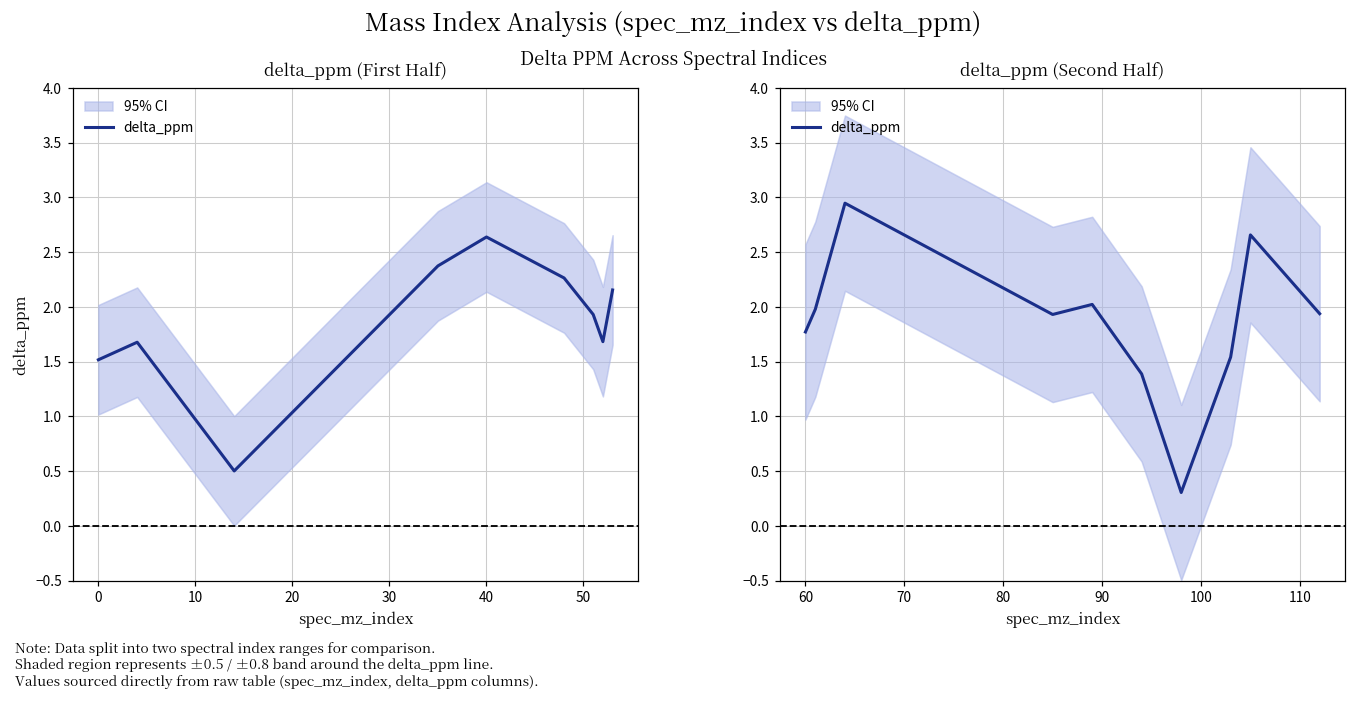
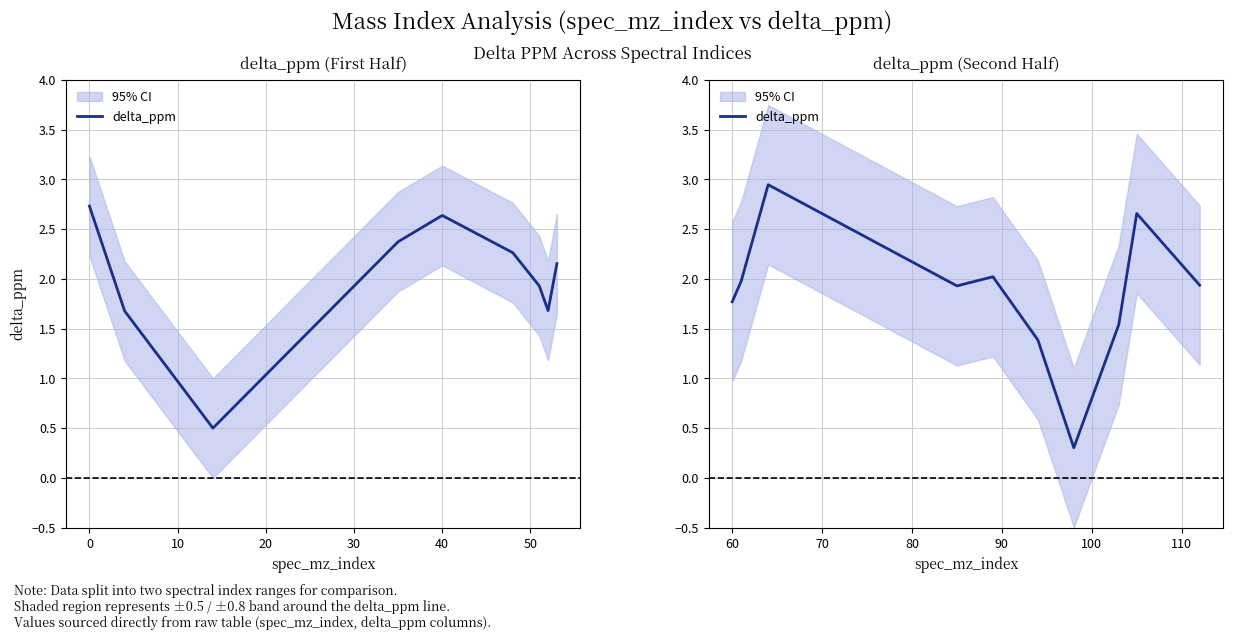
delta_ppm (First Half), delta_ppm, 0: 1.5 -> 2.7
